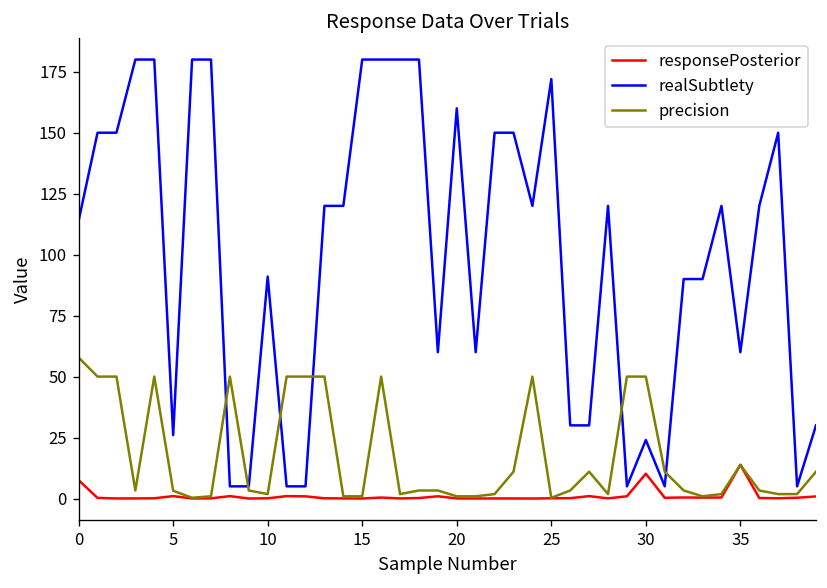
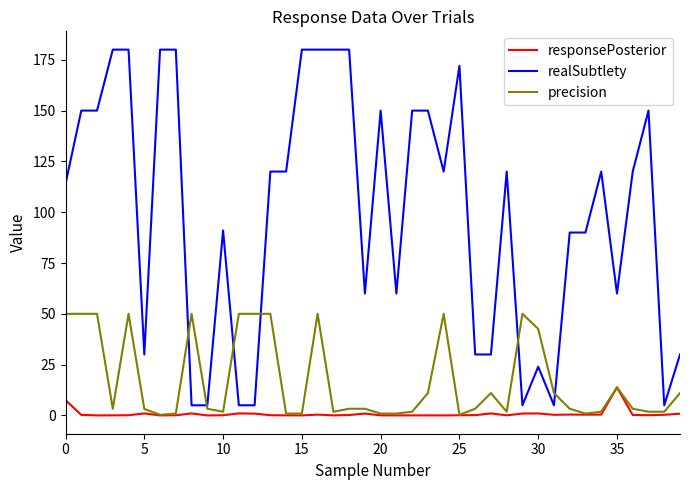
precision, 0: 58 -> 50
realSubtlety, 5: 26 -> 30
realSubtlety, 20: 160 -> 150
responsePosterior, 30: 10 -> 1
precision, 30: 50 -> 43
